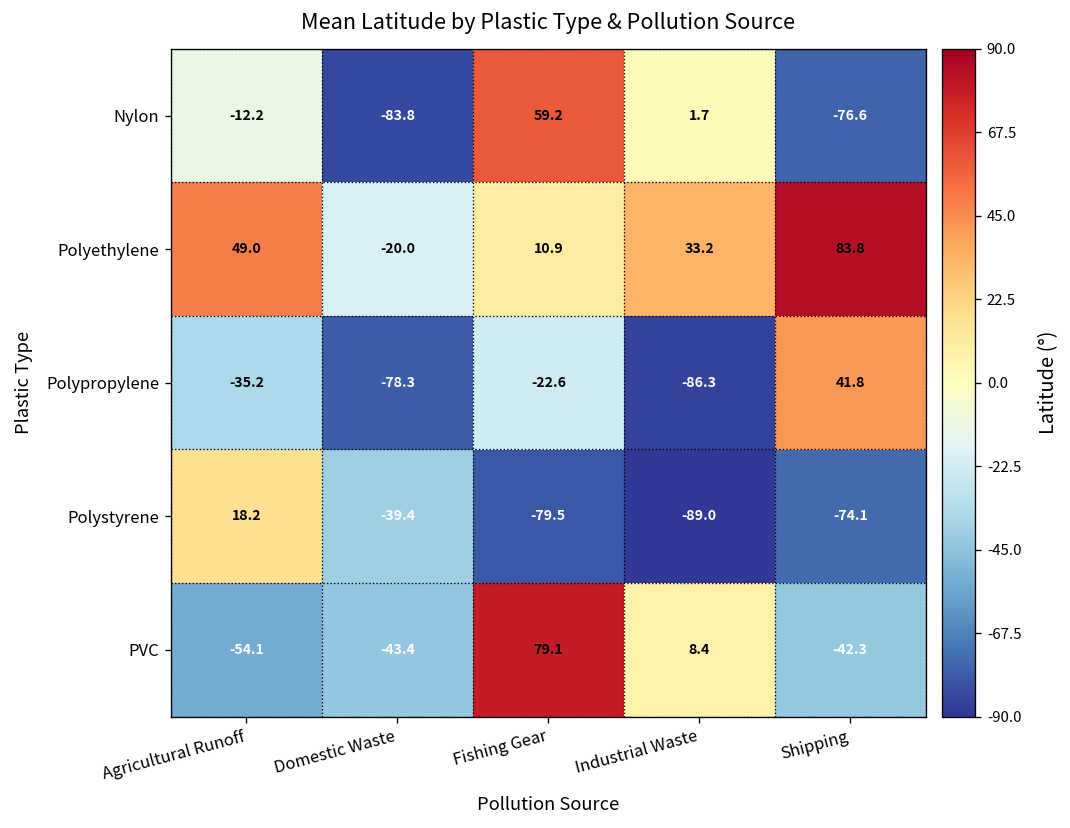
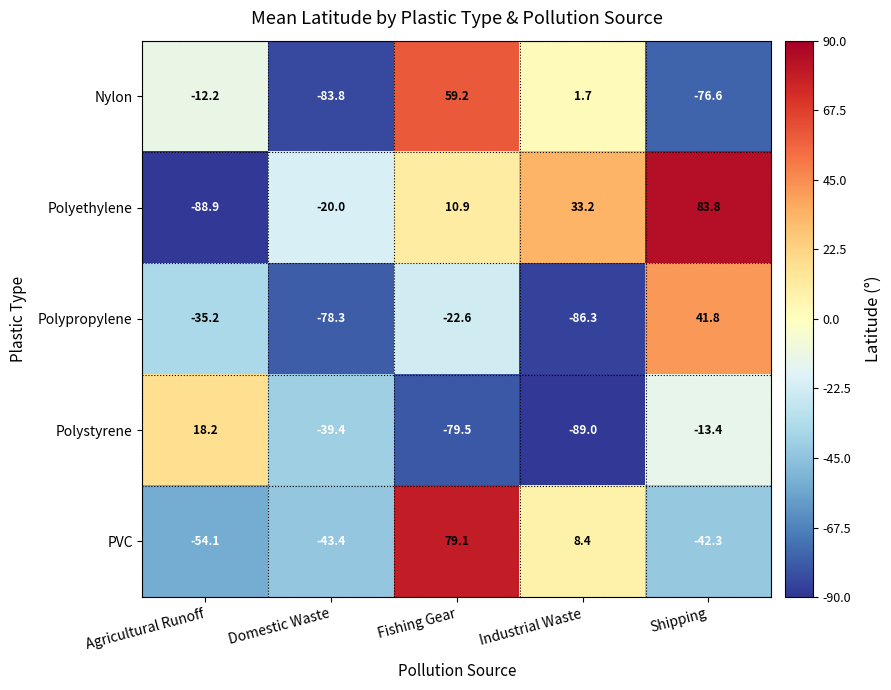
Polyethylene, Agricultural Runoff: 49.0 -> -88.9
Polystyrene, Shipping: -74.1 -> -13.4
